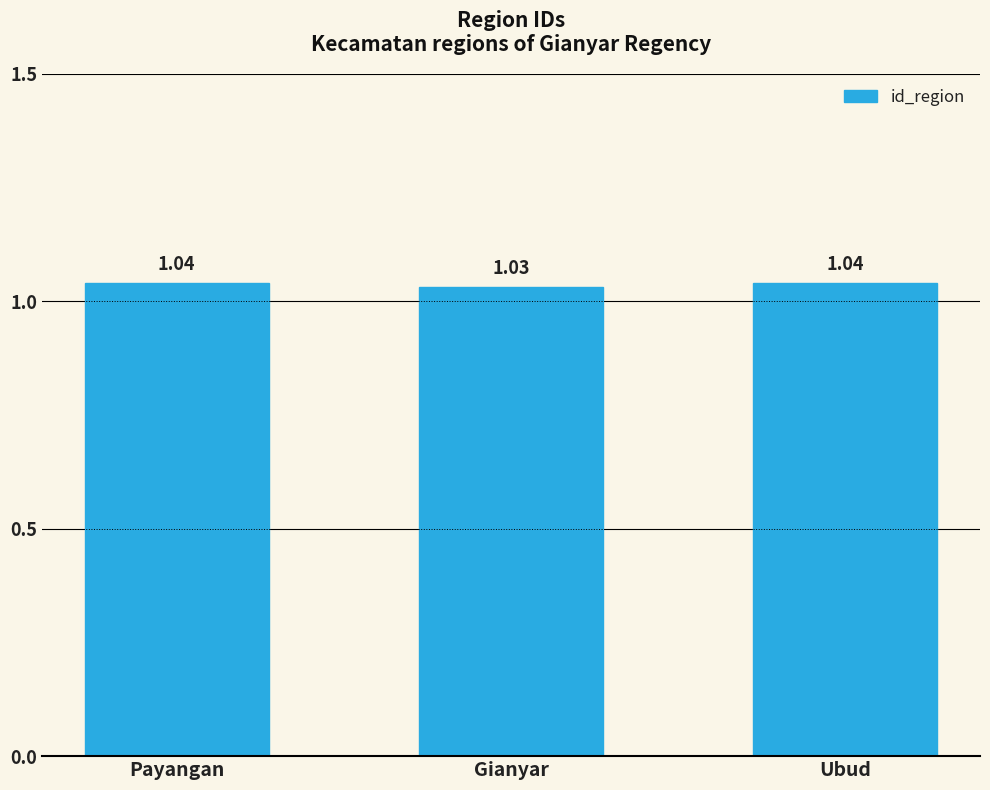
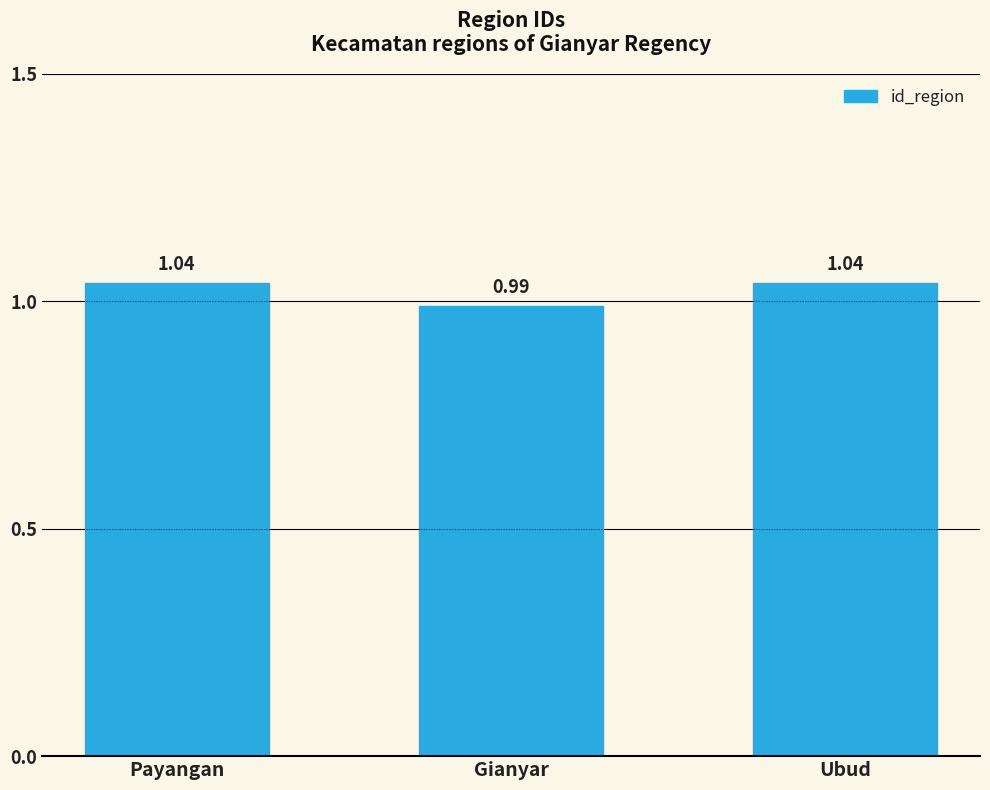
Gianyar: 1.03 -> 0.99
